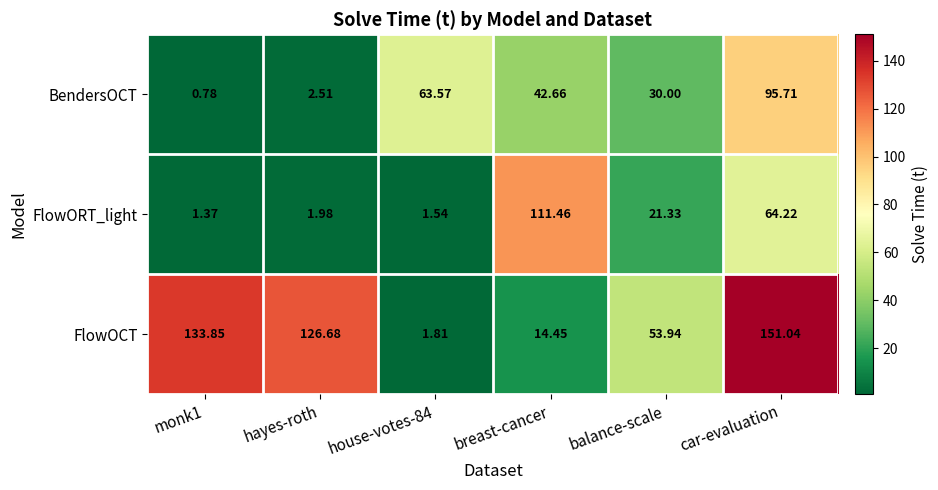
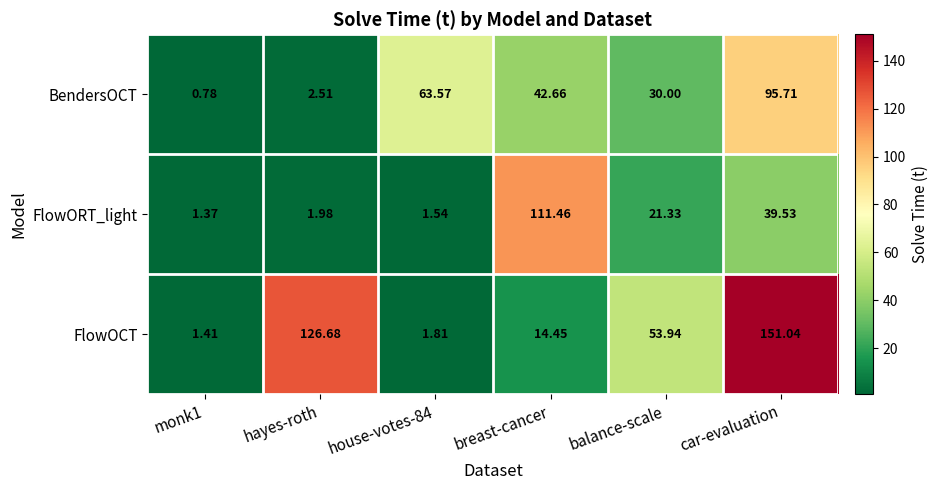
FlowORT_light, car-evaluation: 64.22 -> 39.53
FlowOCT, monk1: 133.85 -> 1.41
